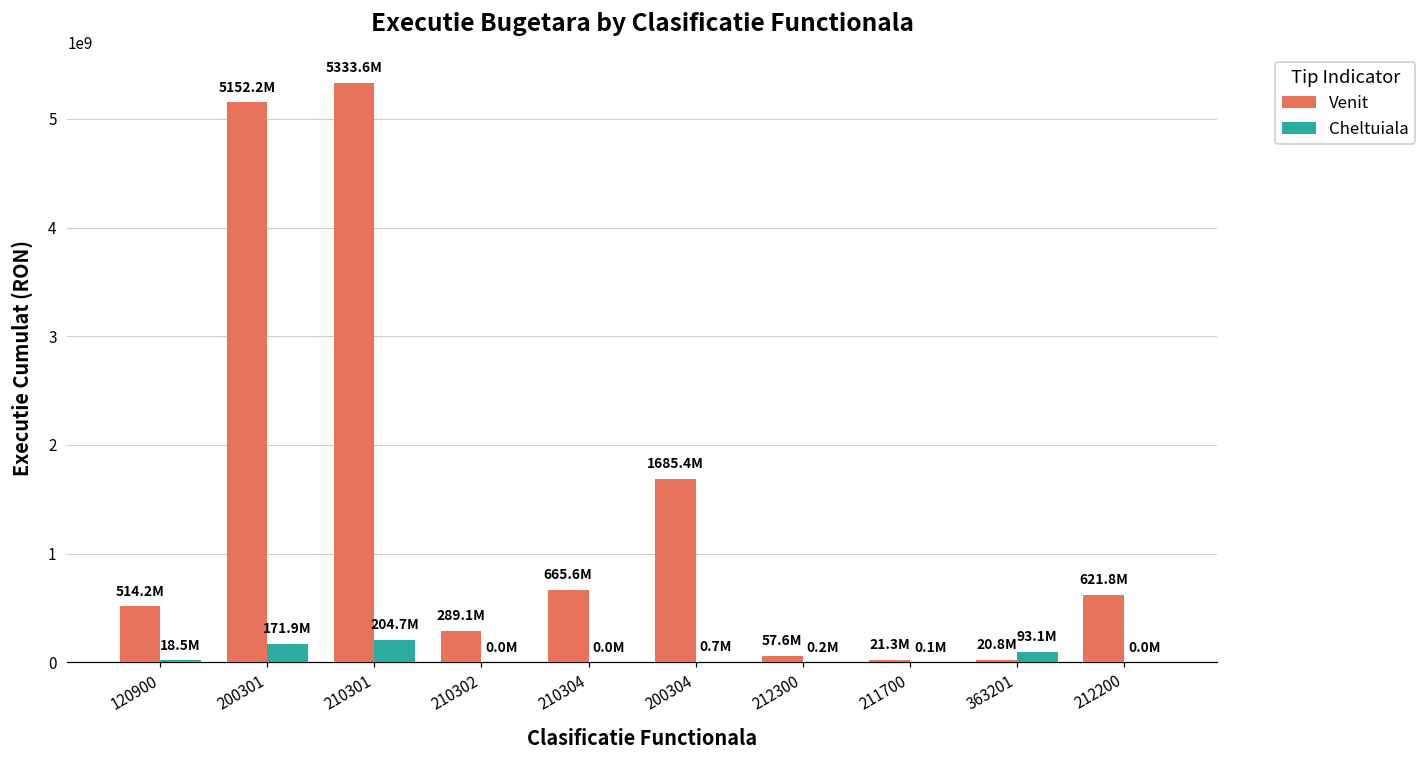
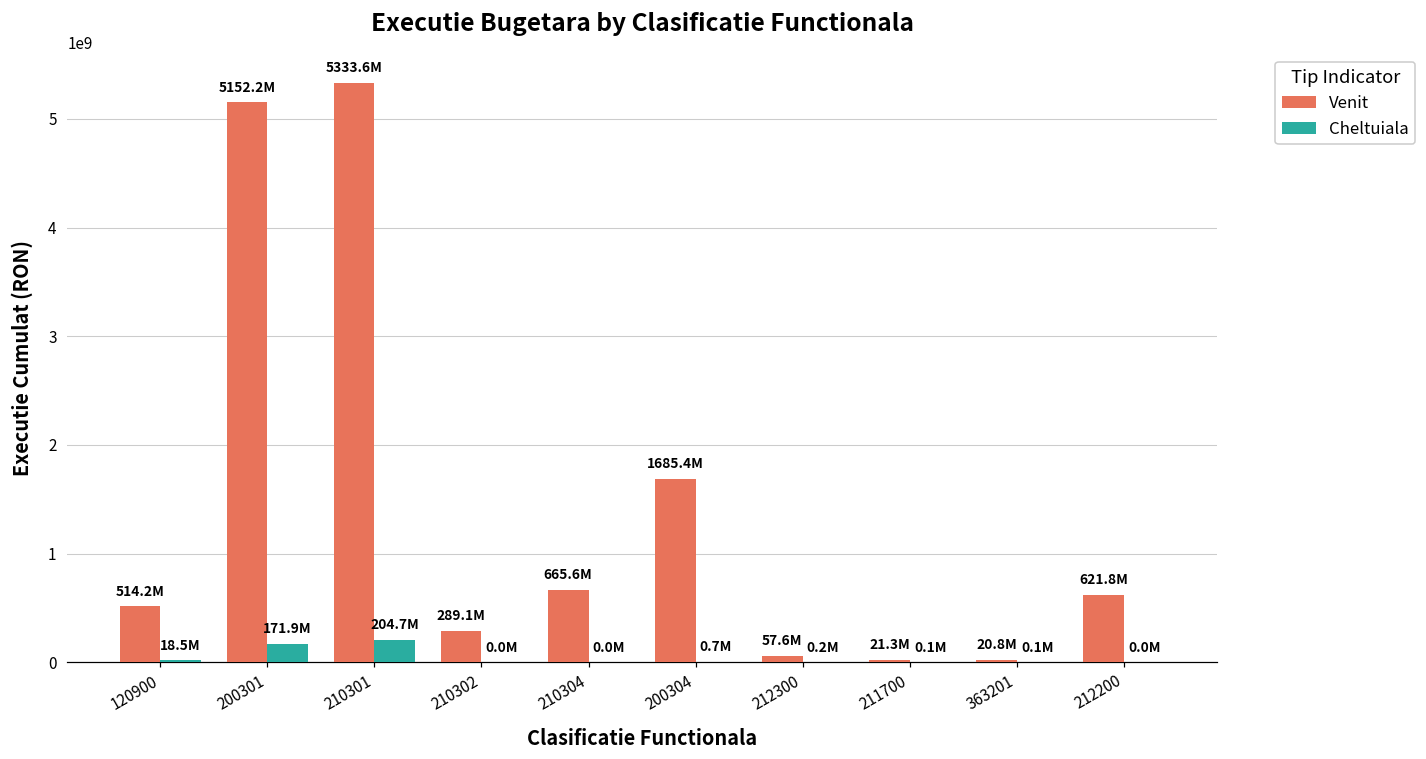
Cheltuiala, 363201: 93.1M -> 0.1M
